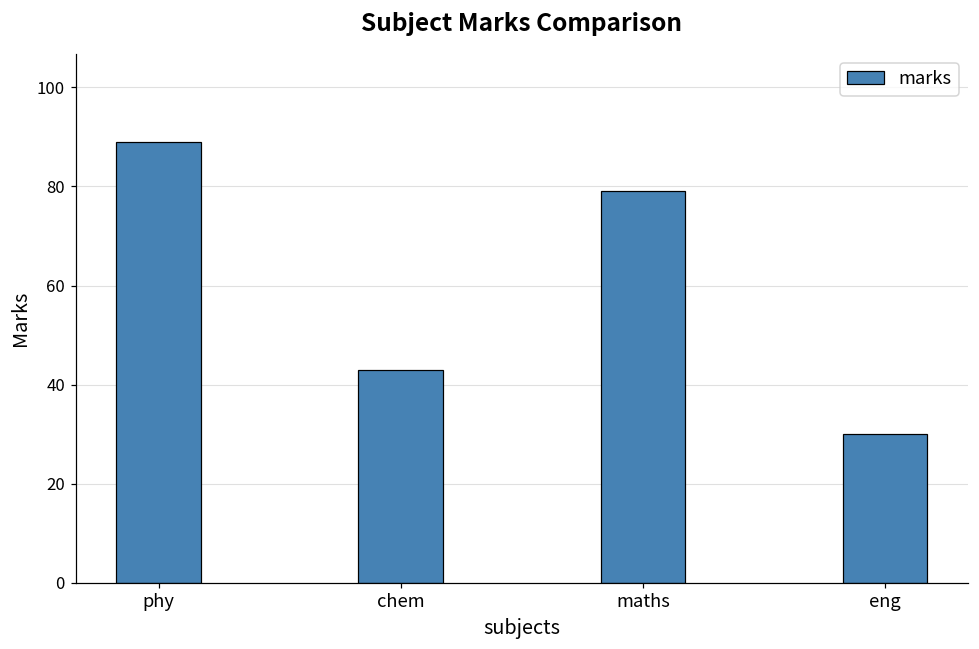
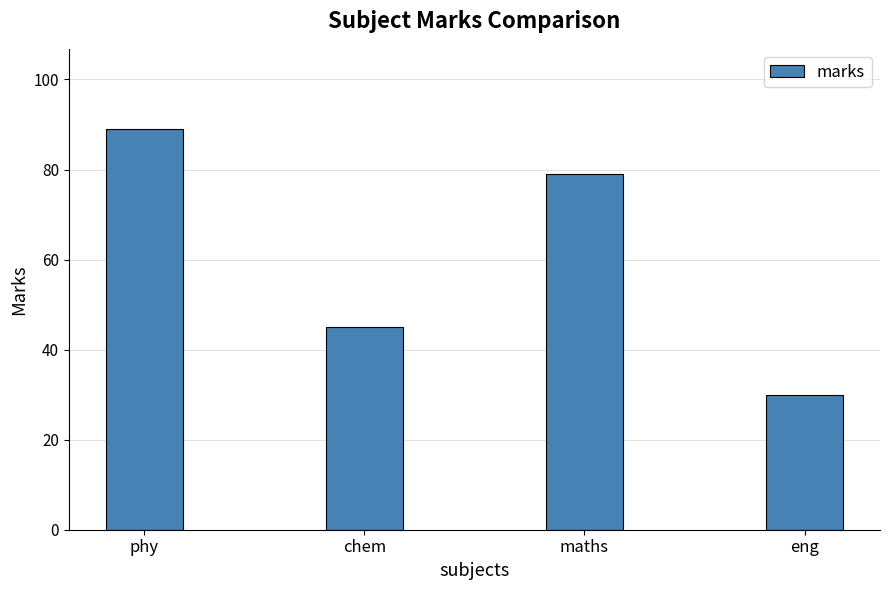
chem: 43 -> 45
